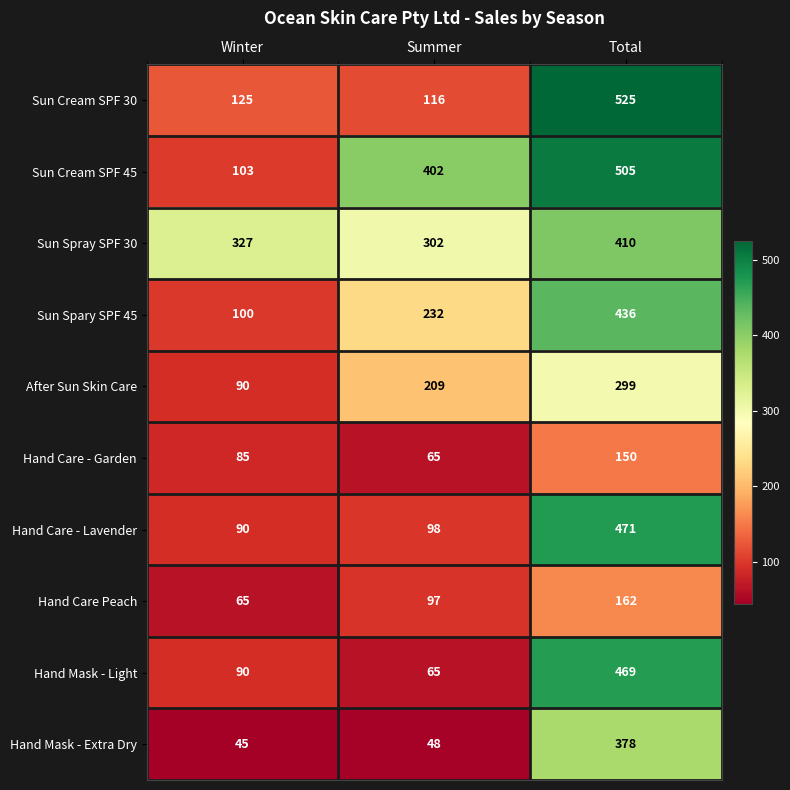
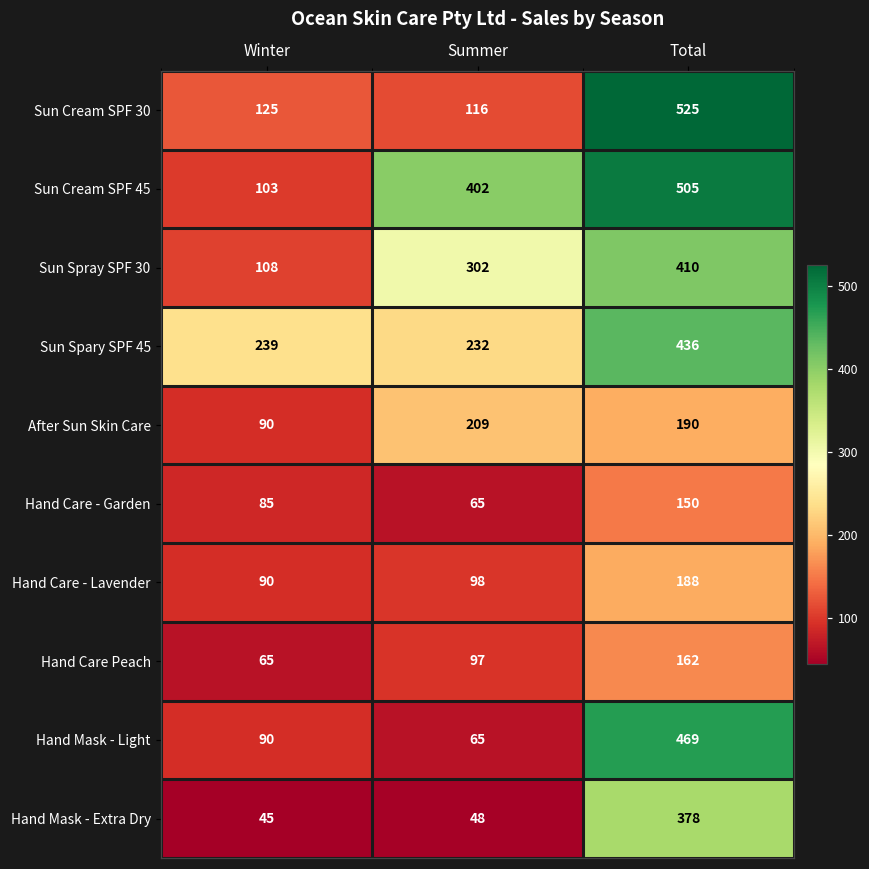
Sun Spray SPF 30, Winter: 327 -> 108
Sun Spary SPF 45, Winter: 100 -> 239
After Sun Skin Care, Total: 299 -> 190
Hand Care - Lavender, Total: 471 -> 188
